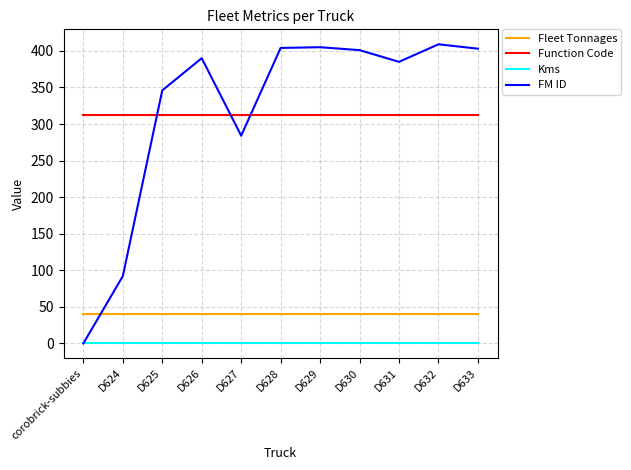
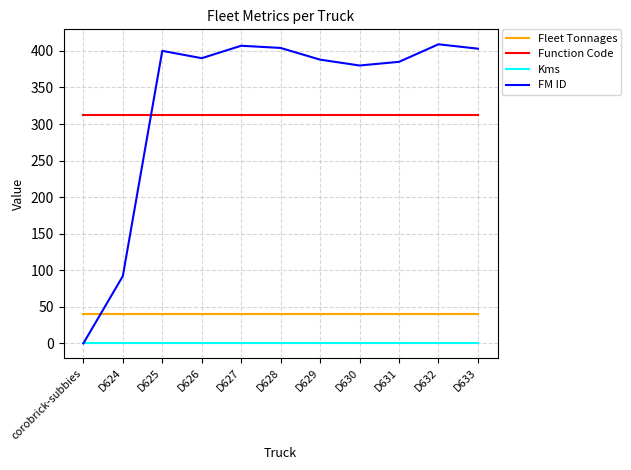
FM ID, D625: 350 -> 400
FM ID, D627: 280 -> 410
FM ID, D629: 410 -> 390
FM ID, D630: 400 -> 380
